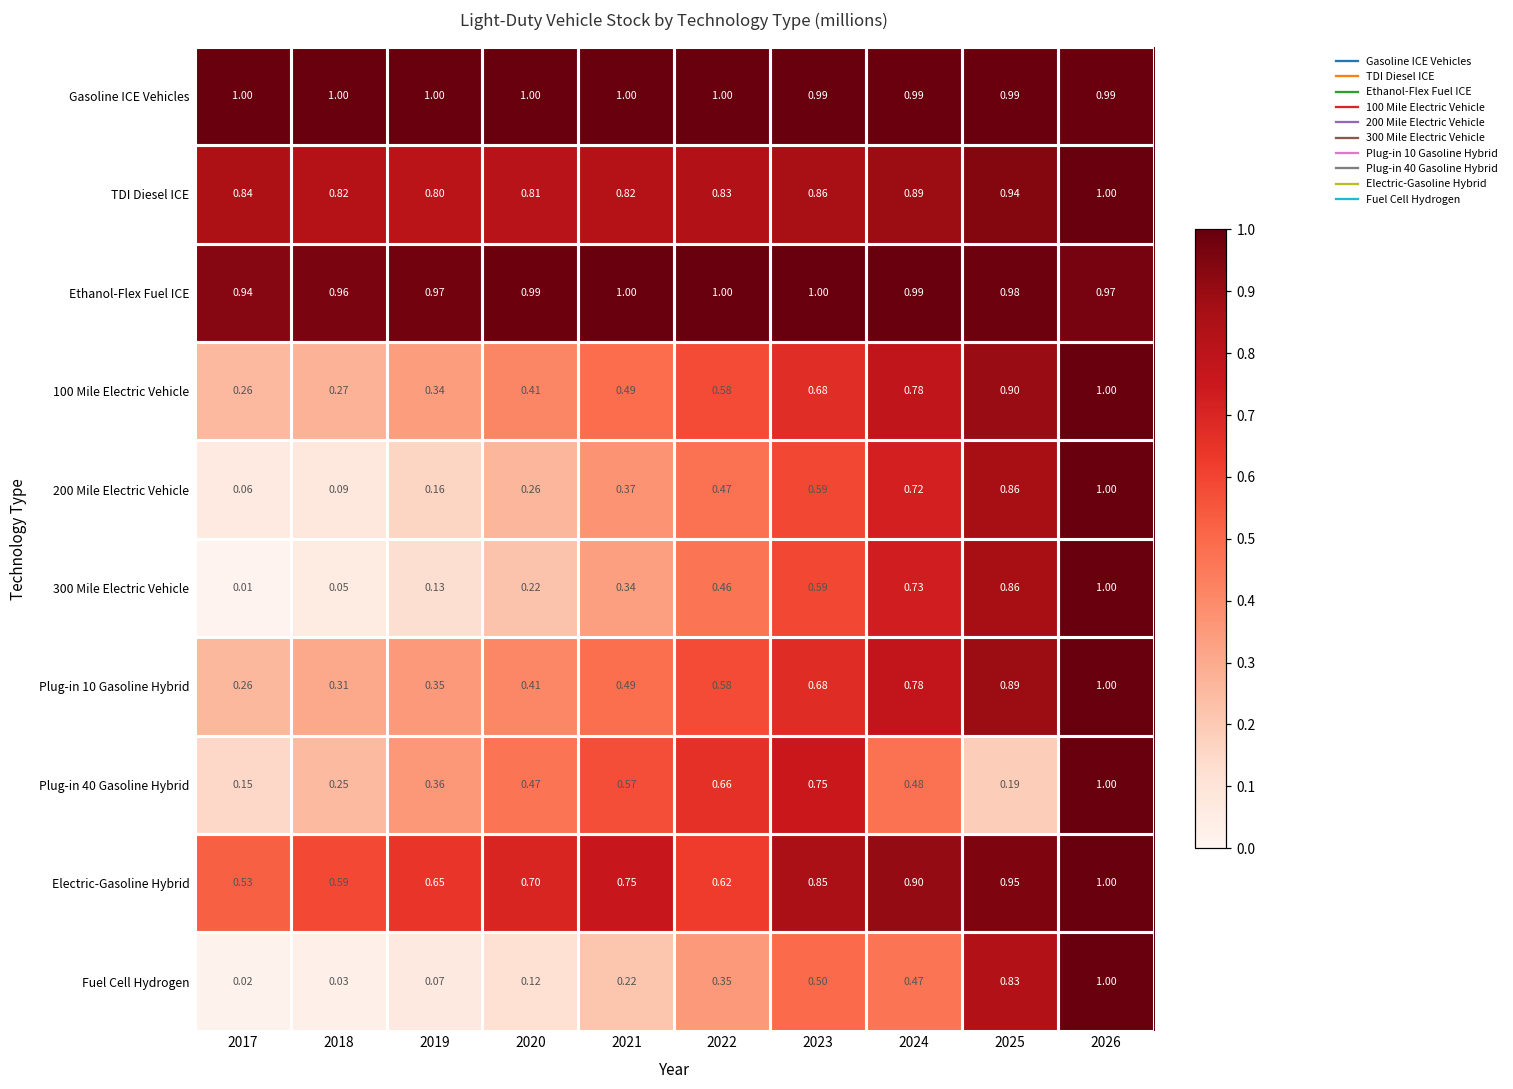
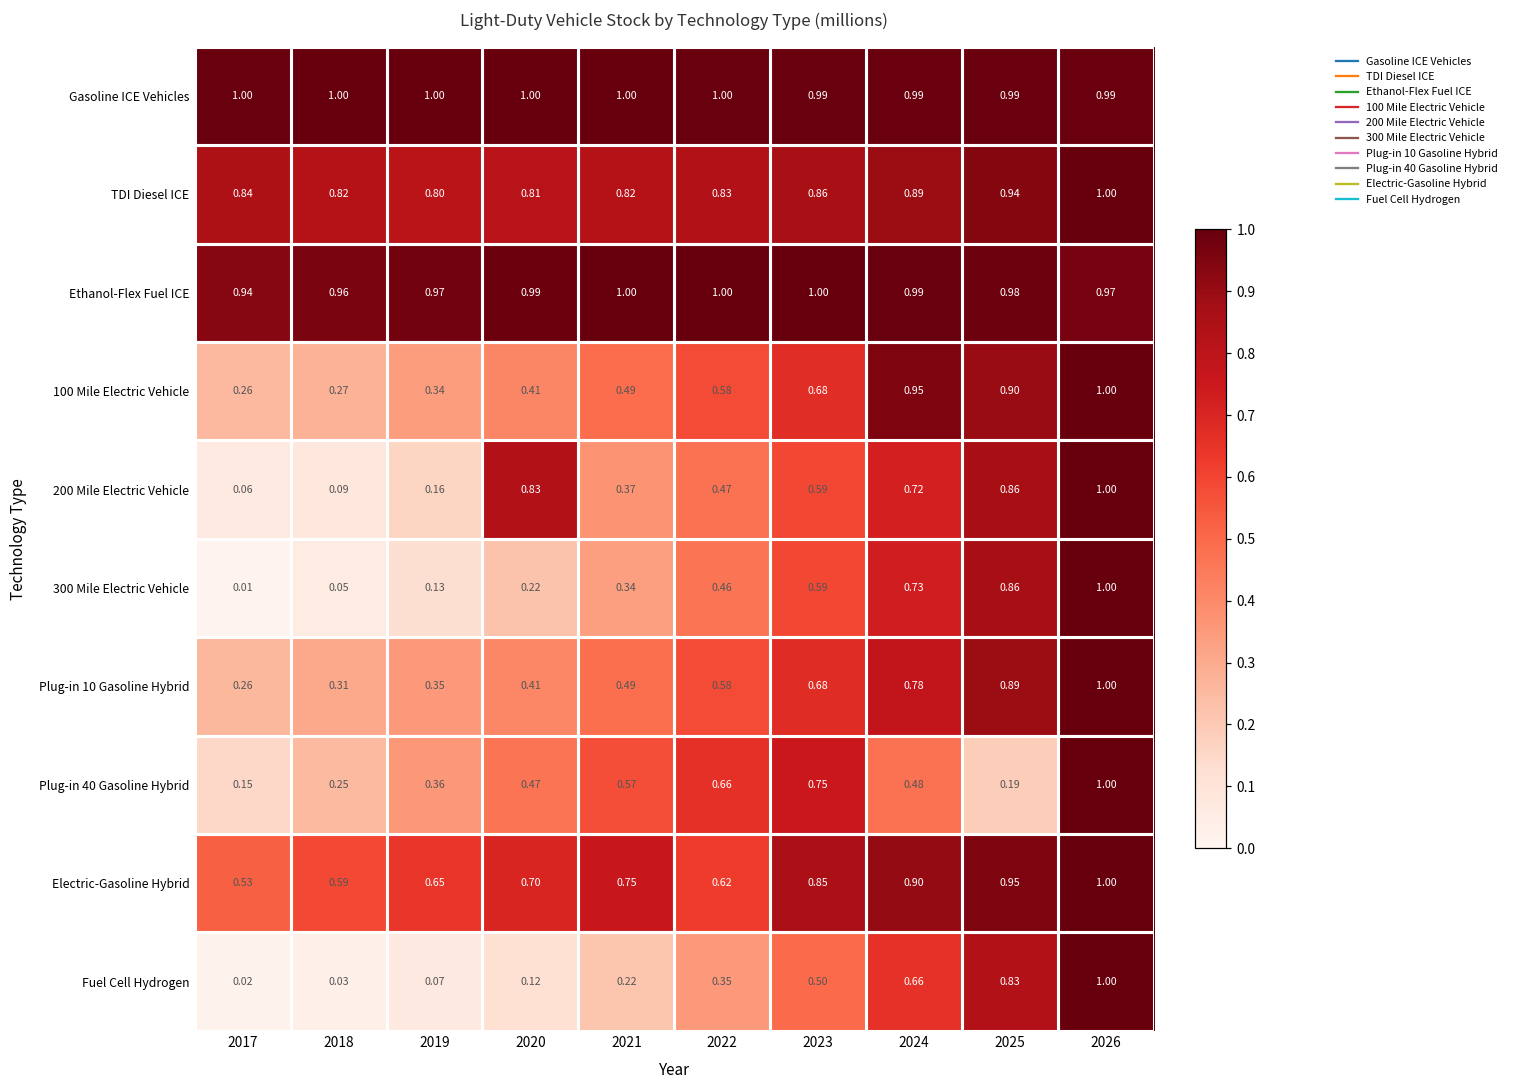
100 Mile Electric Vehicle, 2024: 0.78 -> 0.95
200 Mile Electric Vehicle, 2020: 0.26 -> 0.83
Fuel Cell Hydrogen, 2024: 0.47 -> 0.66
